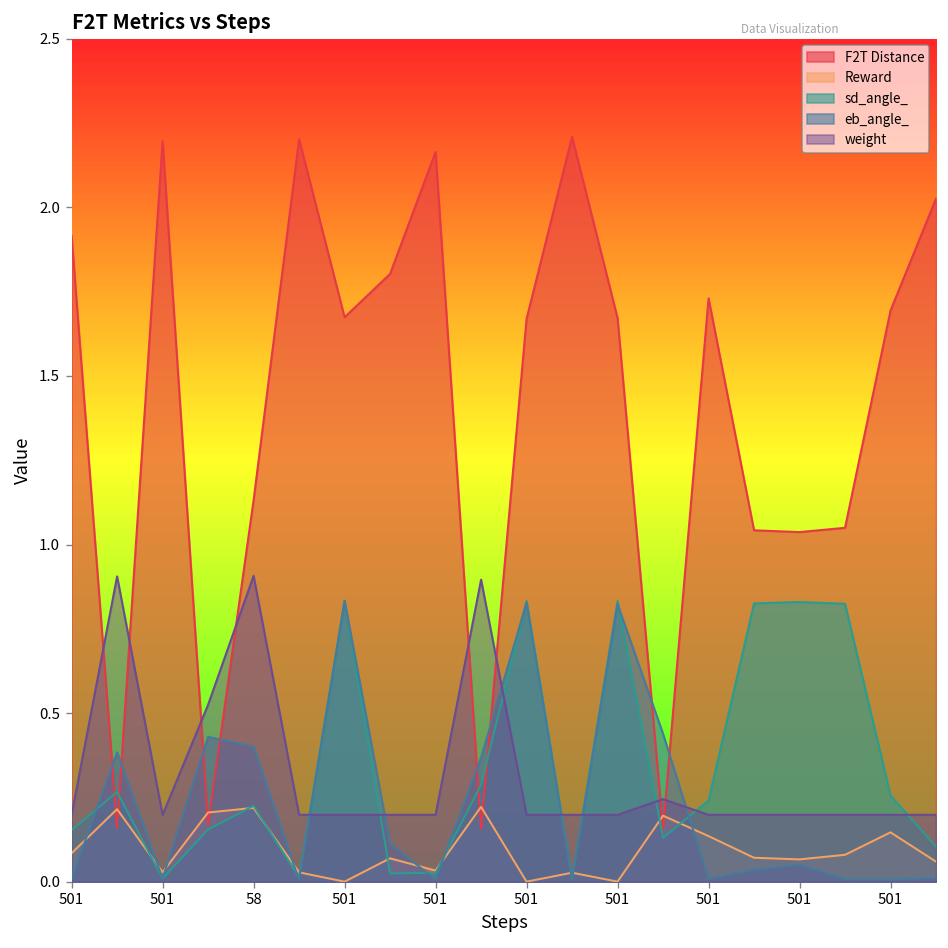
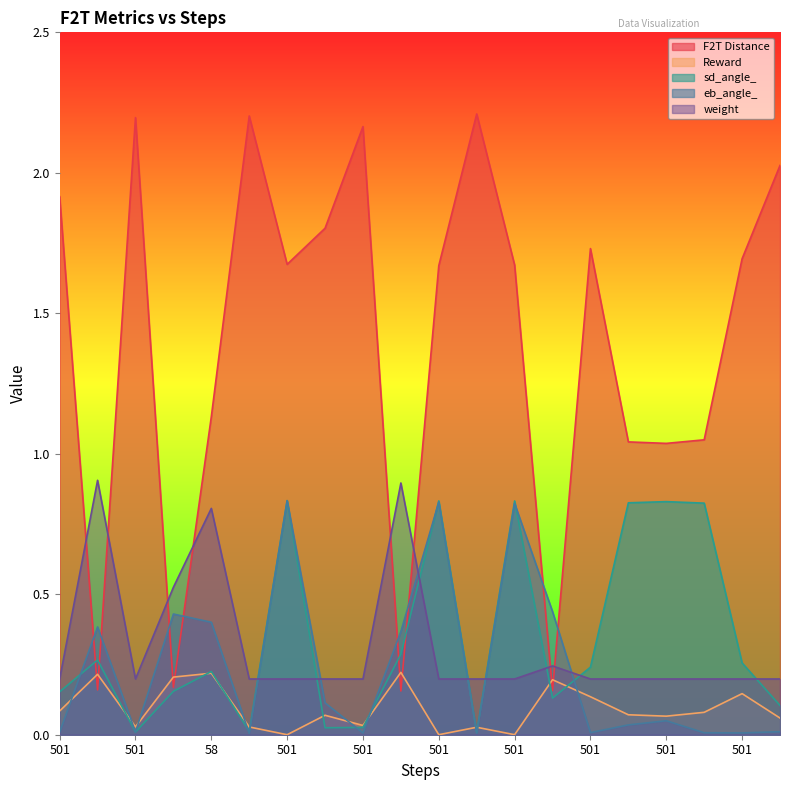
weight, 58: 0.91 -> 0.81
